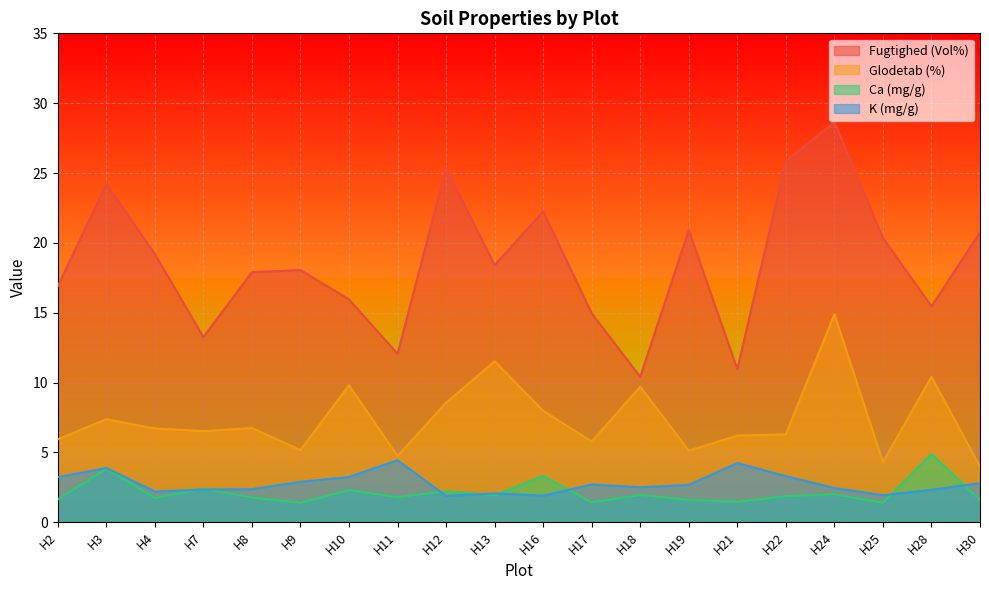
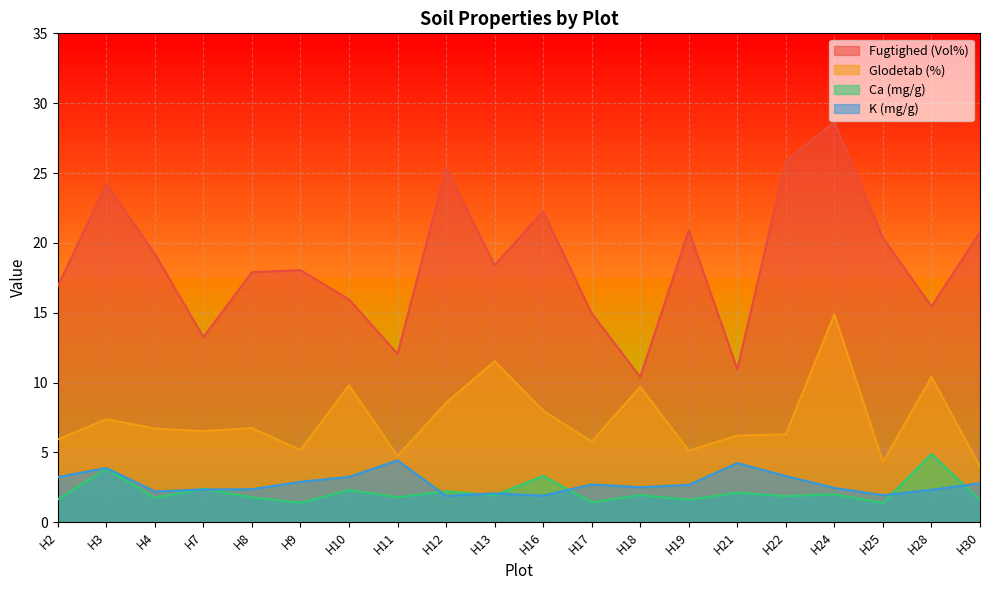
Ca (mg/g), H21: 1.5 -> 2.1
